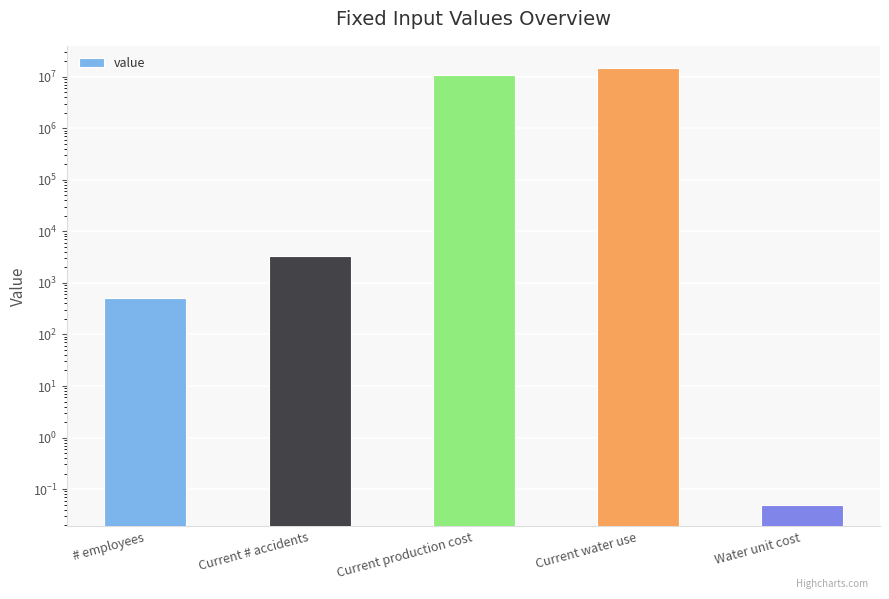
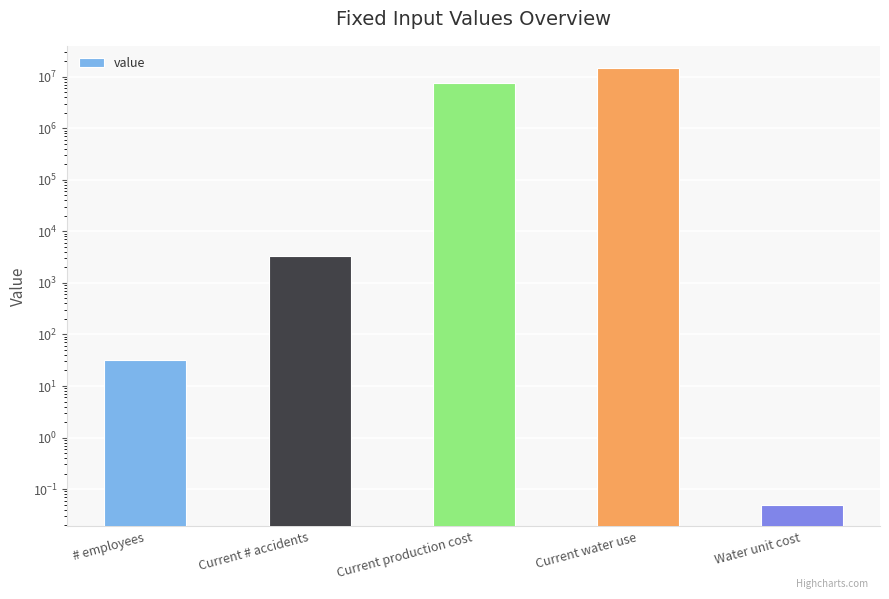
# employees: 500 -> 30
Current production cost: 11000000 -> 8000000
